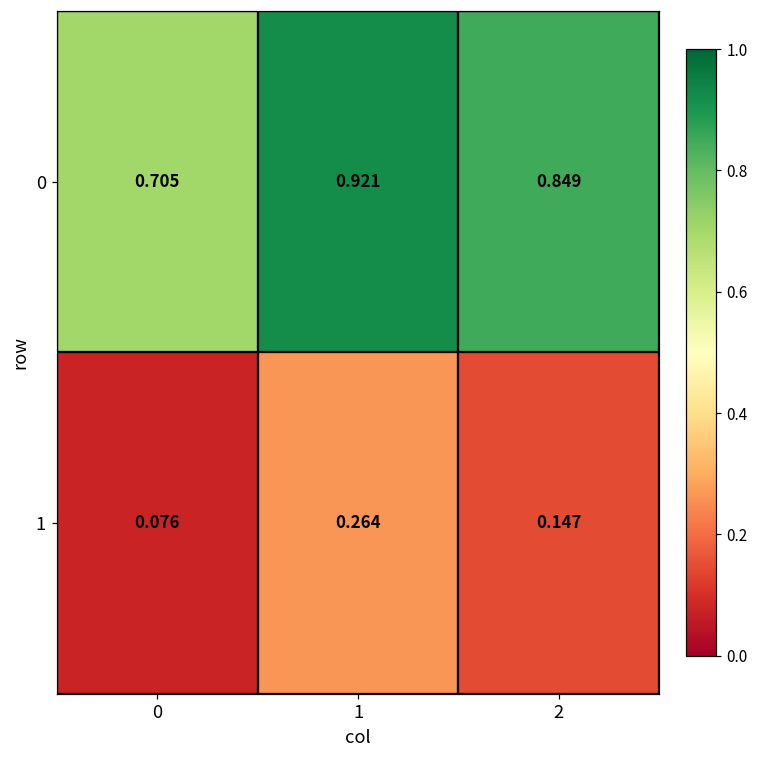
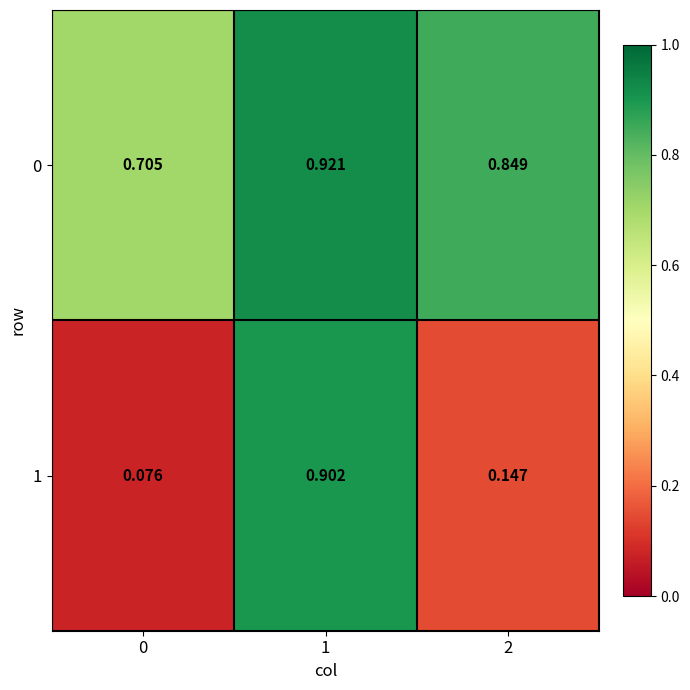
1, 1: 0.264 -> 0.902
